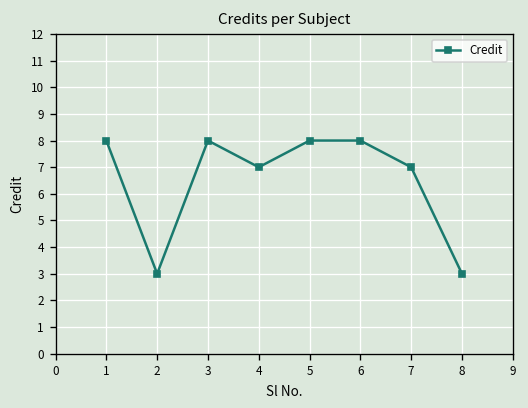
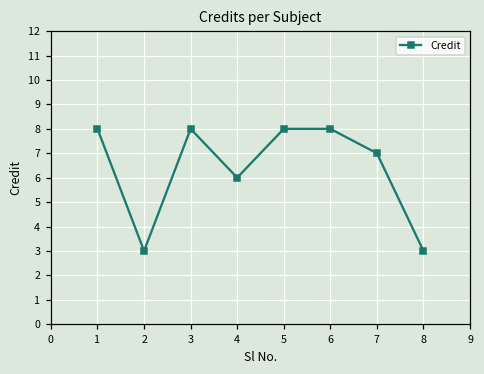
4: 7 -> 6
